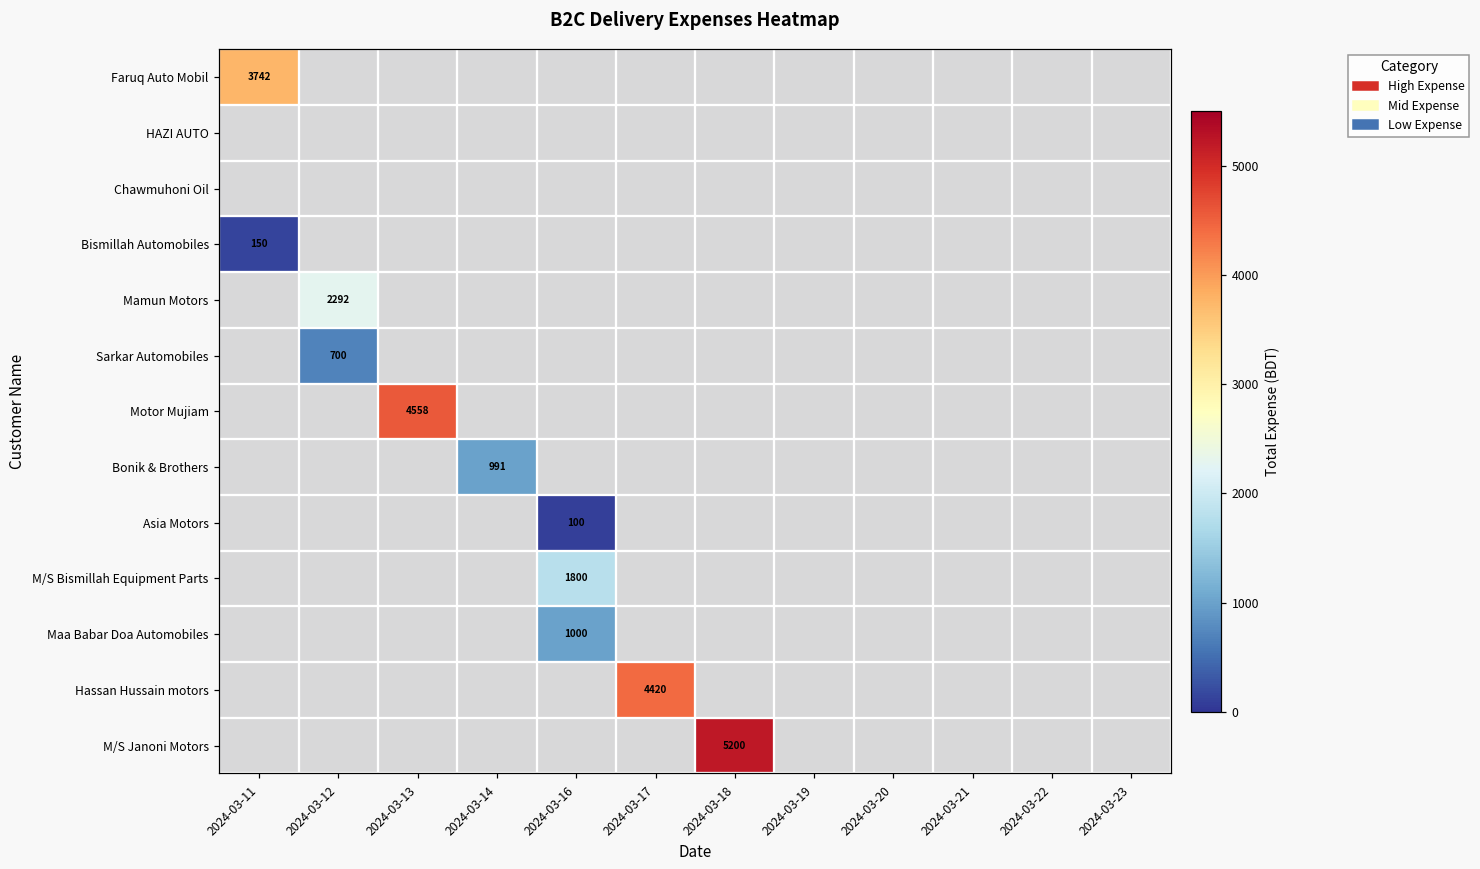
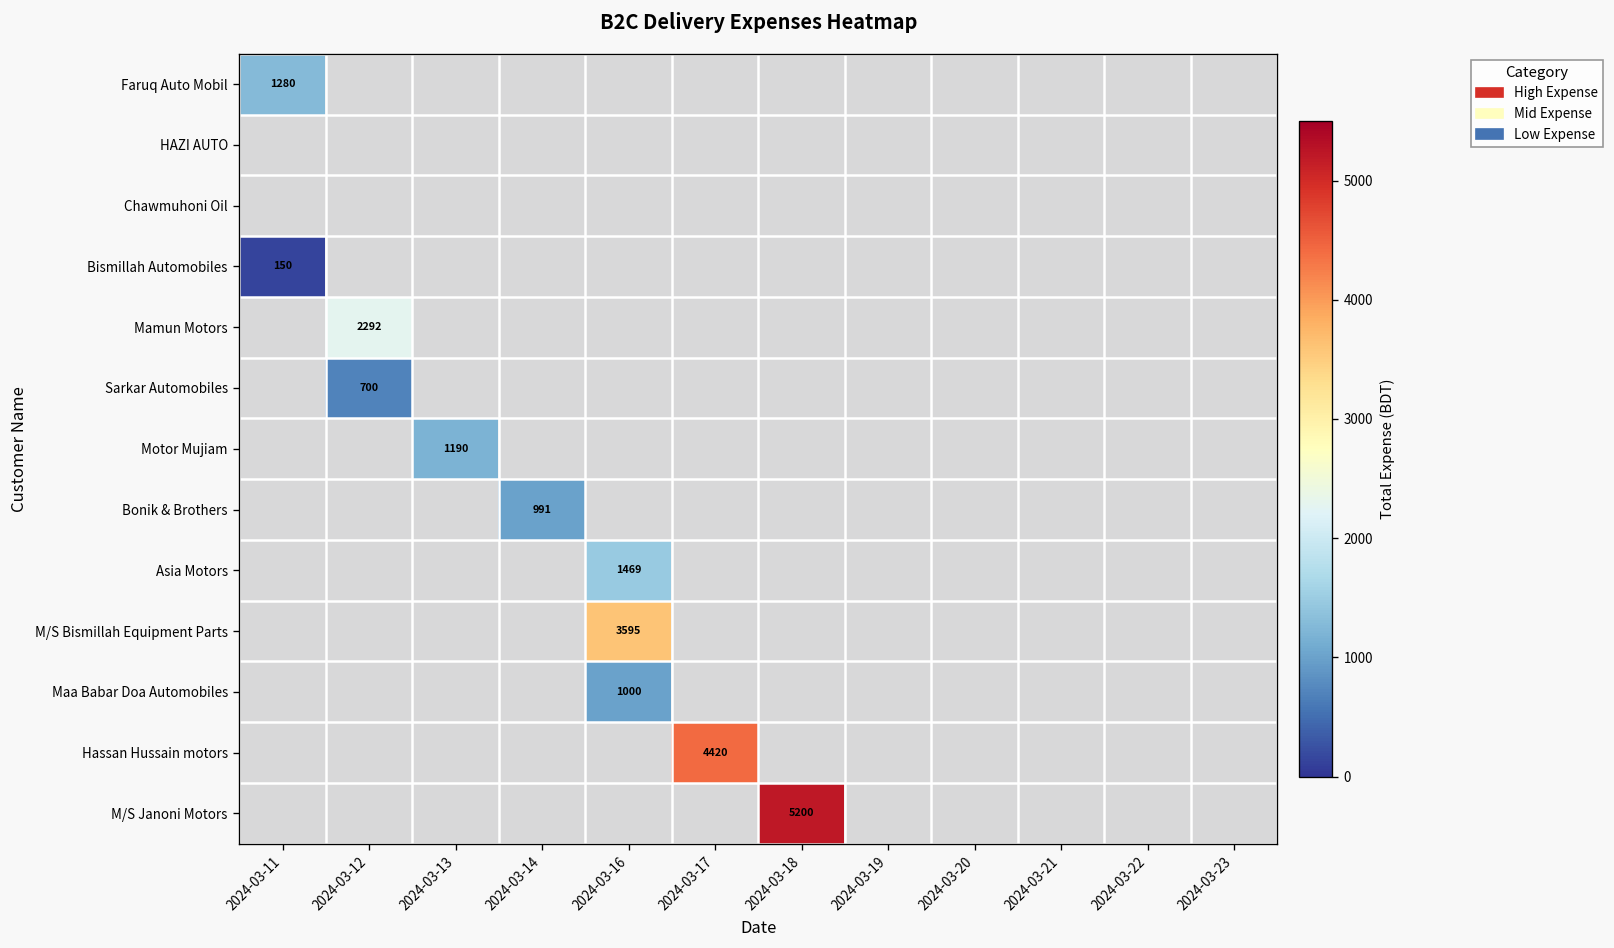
Faruq Auto Mobil, 2024-03-11: 3742 -> 1280
Motor Mujiam, 2024-03-13: 4558 -> 1190
Asia Motors, 2024-03-16: 100 -> 1469
M/S Bismillah Equipment Parts, 2024-03-16: 1800 -> 3595
